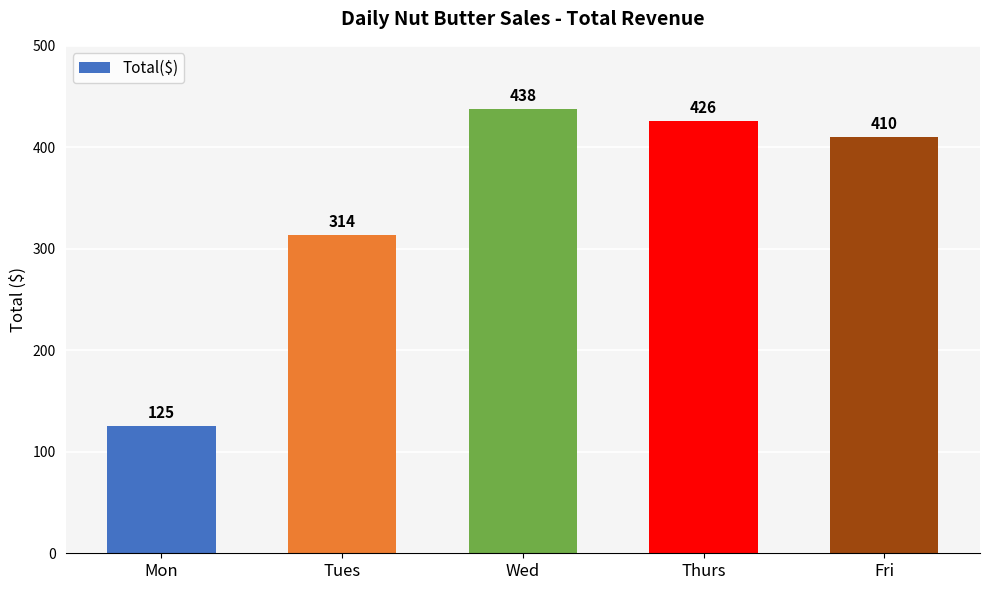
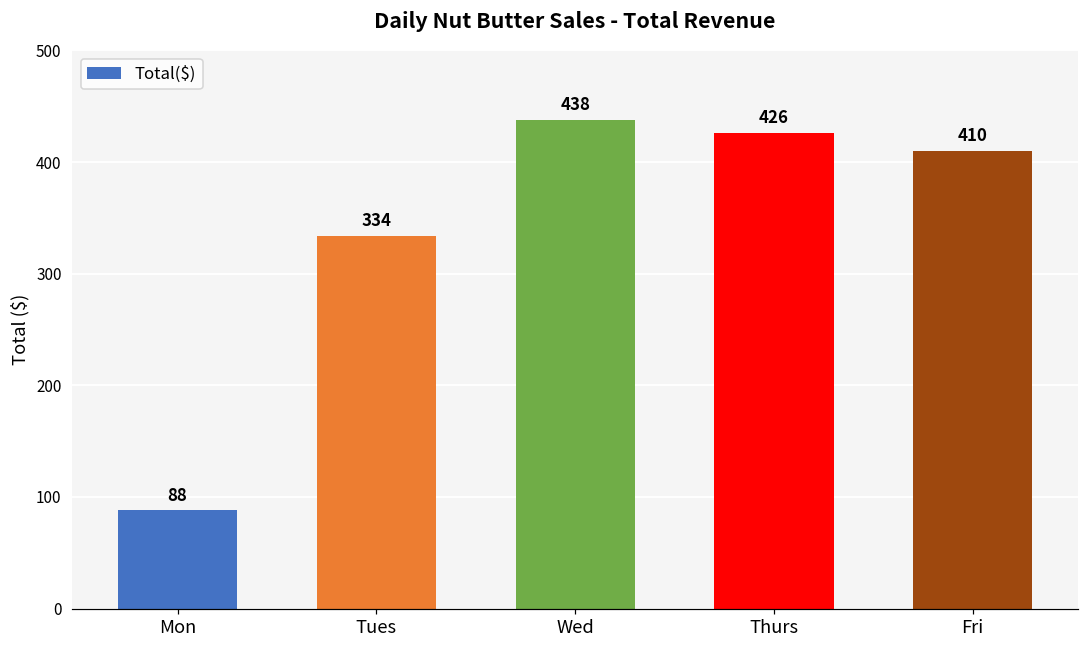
Mon: 125 -> 88
Tues: 314 -> 334
